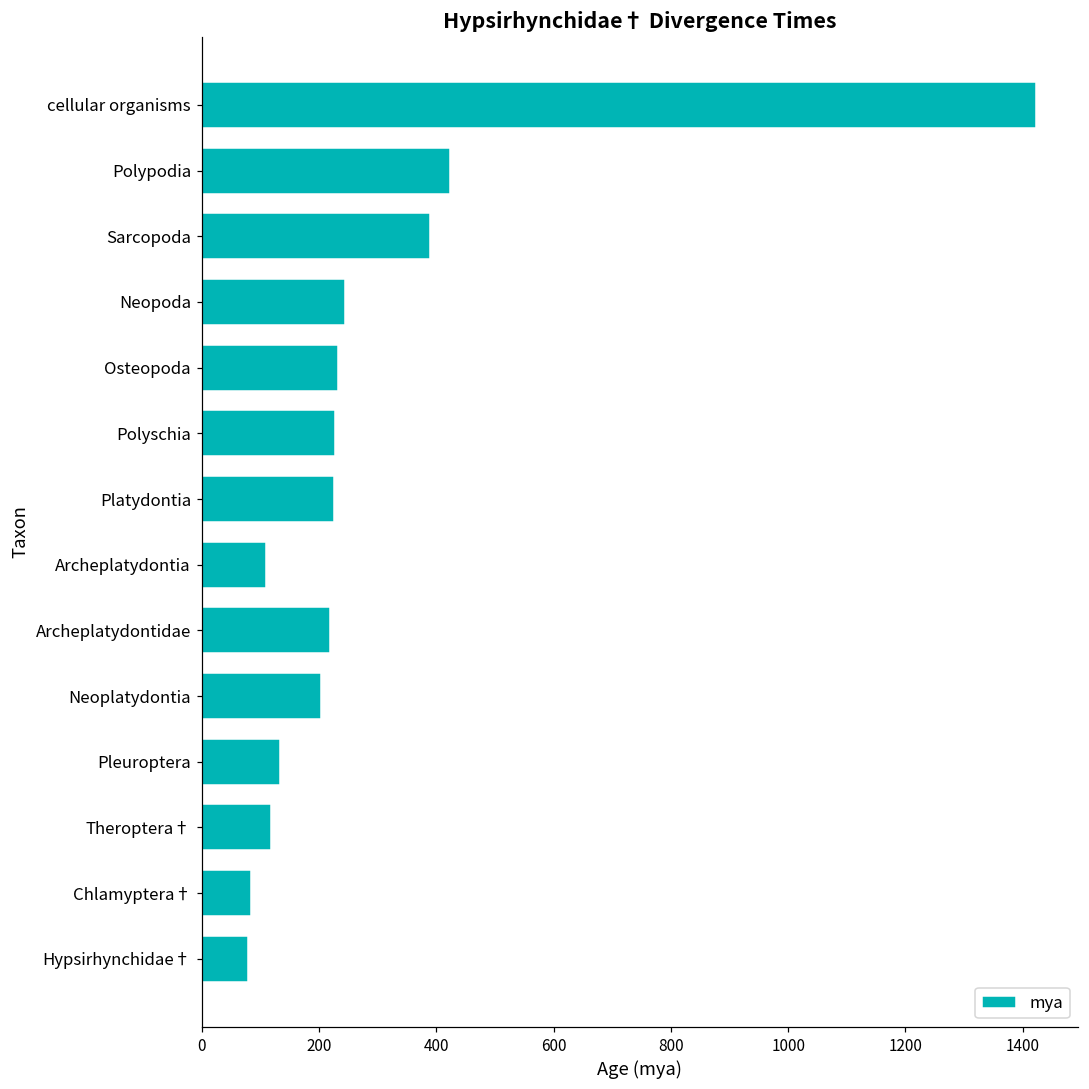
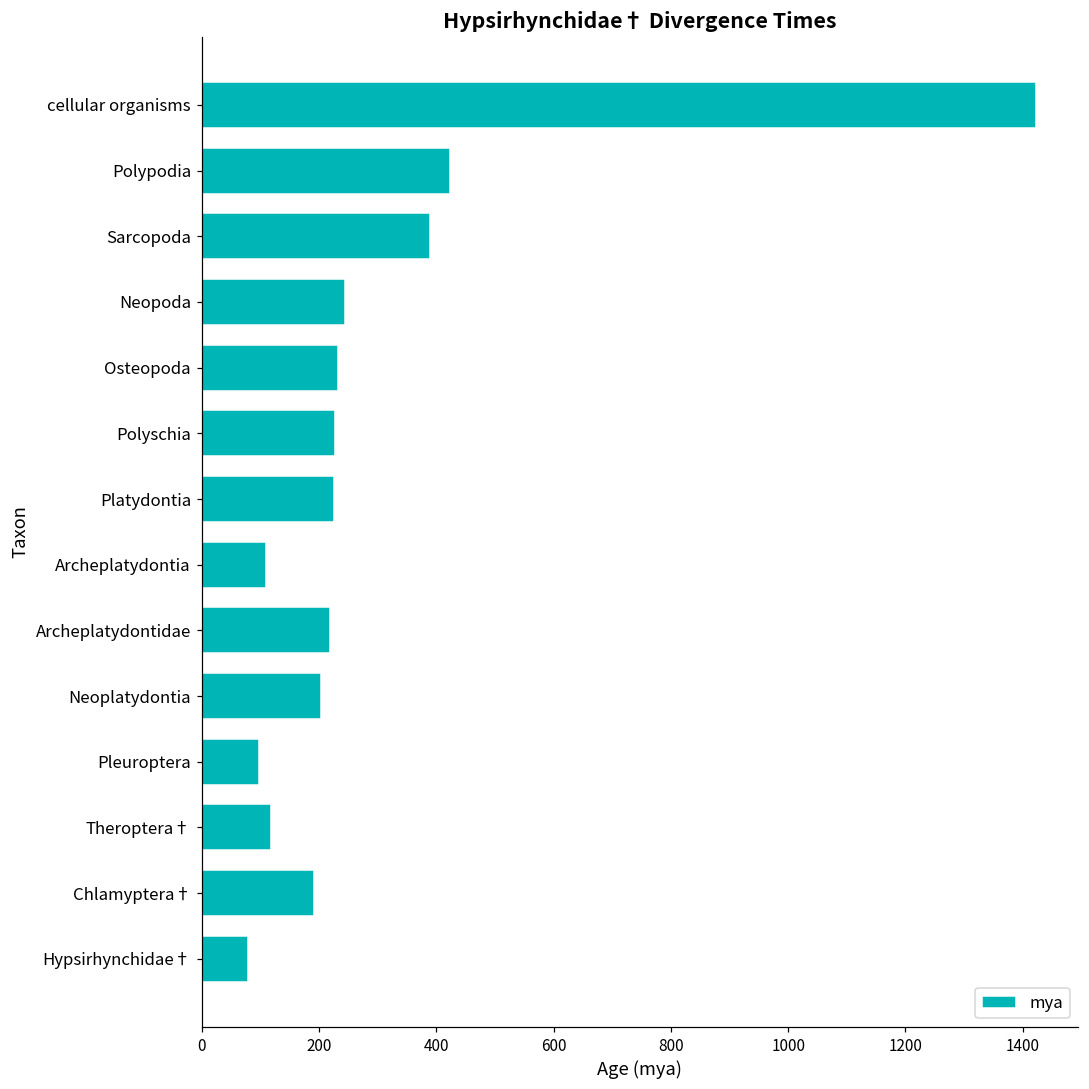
Pleuroptera: 130 -> 100
Chlamyptera†: 80 -> 190
